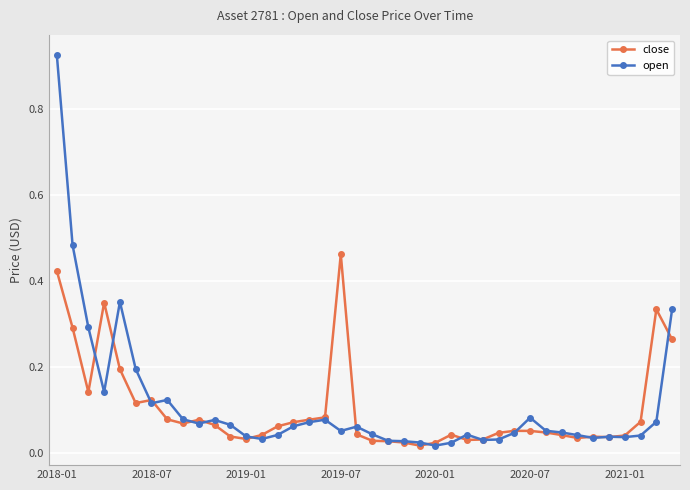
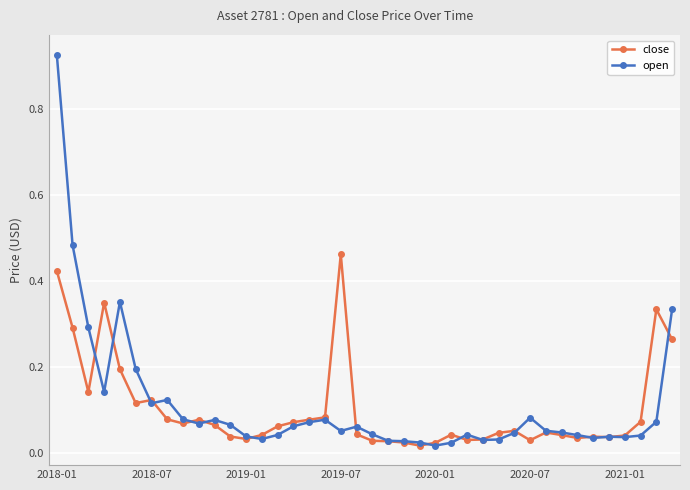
close, 2020-07: 0.05 -> 0.03
